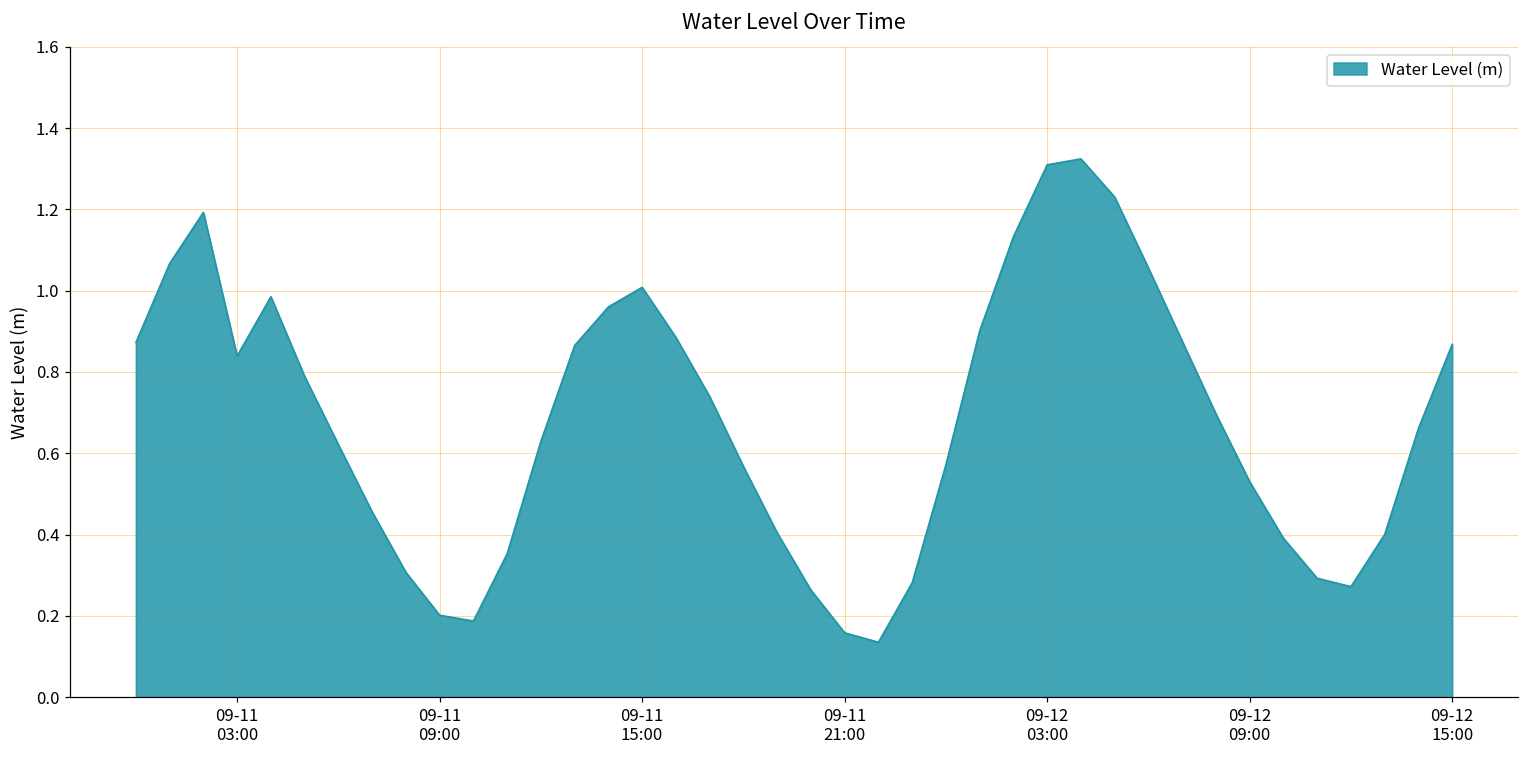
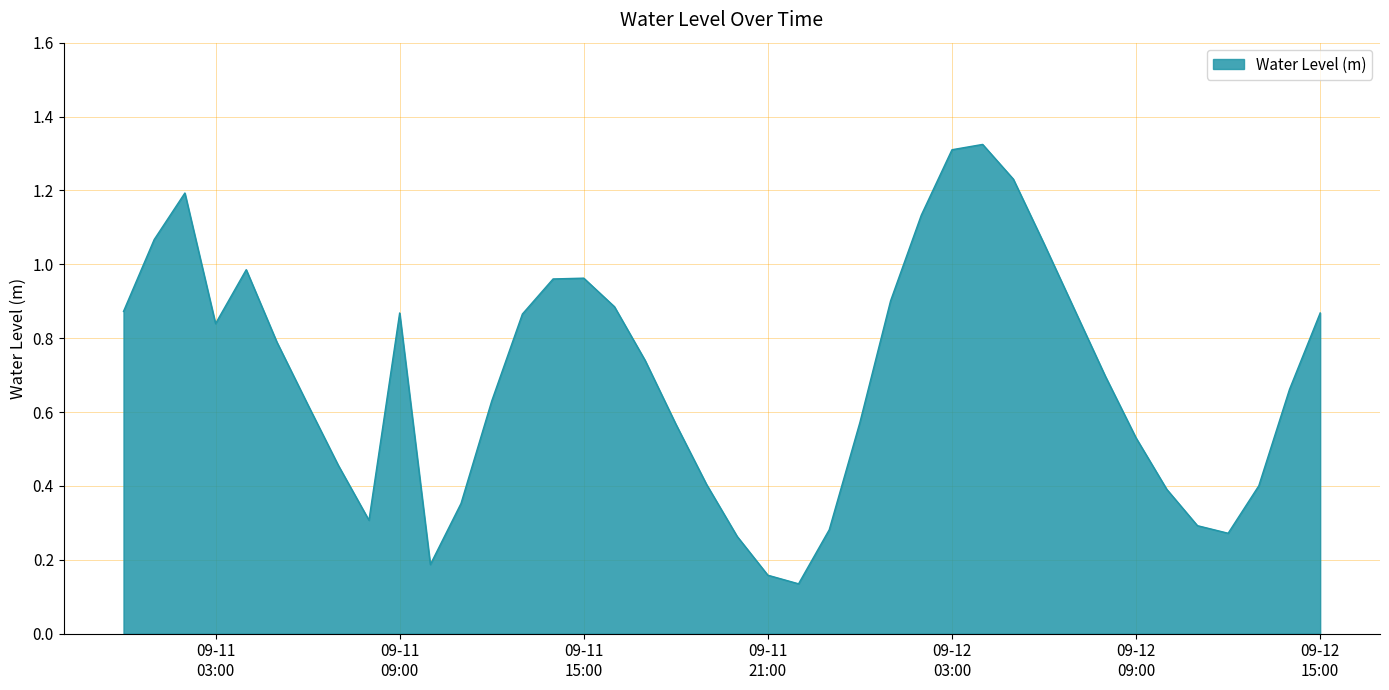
09-11 09:00: 0.20 -> 0.87
09-11 15:00: 1.01 -> 0.96
